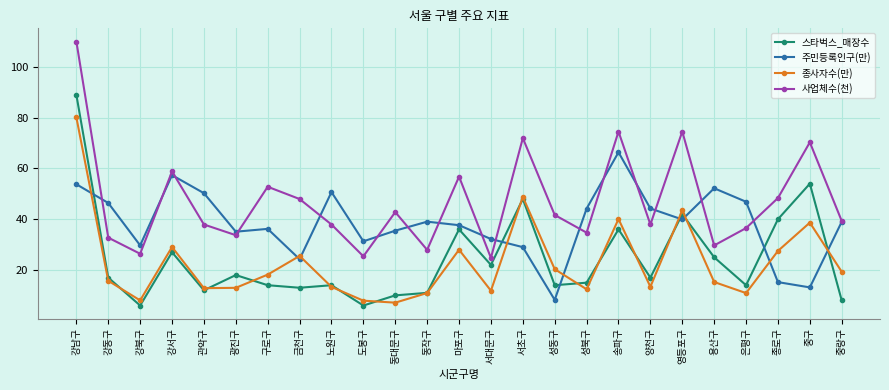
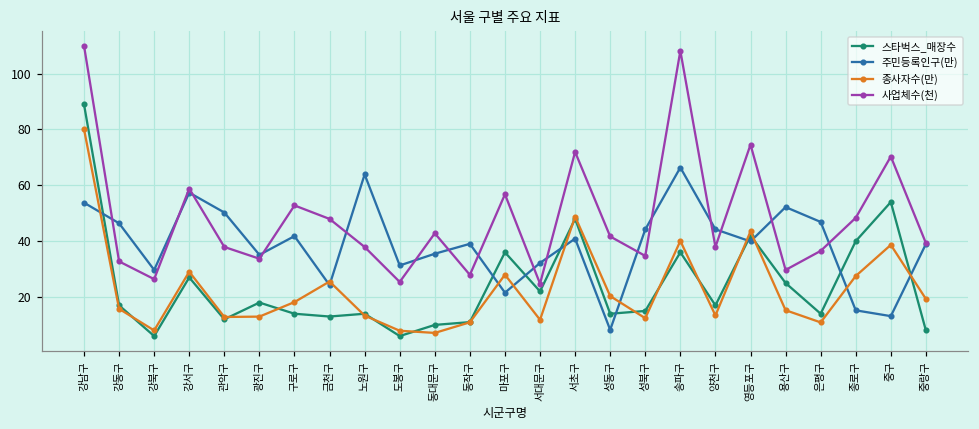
주민등록인구(만), 구로구: 36 -> 42
주민등록인구(만), 노원구: 51 -> 64
주민등록인구(만), 마포구: 38 -> 22
주민등록인구(만), 서초구: 29 -> 41
사업체수(천), 송파구: 75 -> 108
